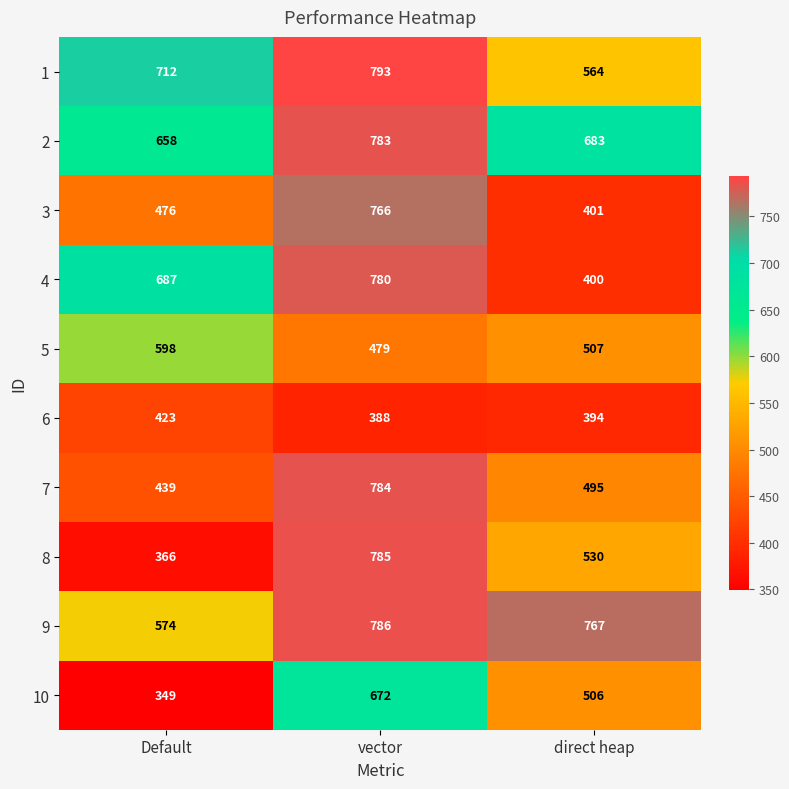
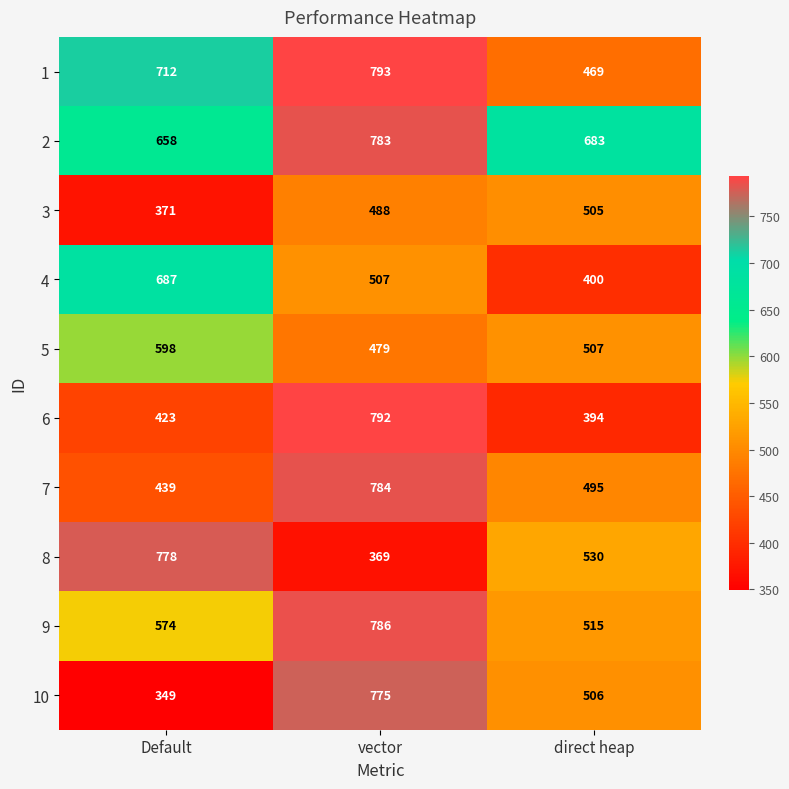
1, direct heap: 564 -> 469
3, Default: 476 -> 371
3, vector: 766 -> 488
3, direct heap: 401 -> 505
4, vector: 780 -> 507
6, vector: 388 -> 792
8, Default: 366 -> 778
8, vector: 785 -> 369
9, direct heap: 767 -> 515
10, vector: 672 -> 775
